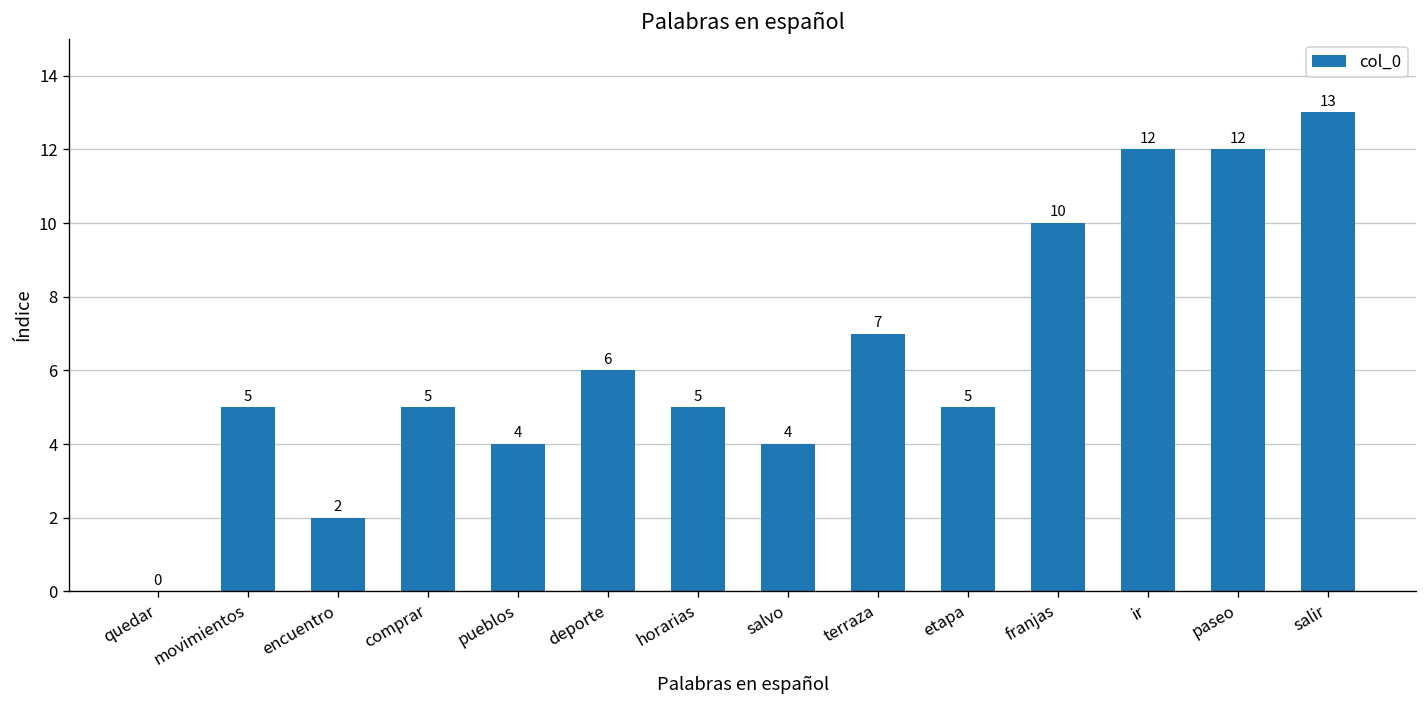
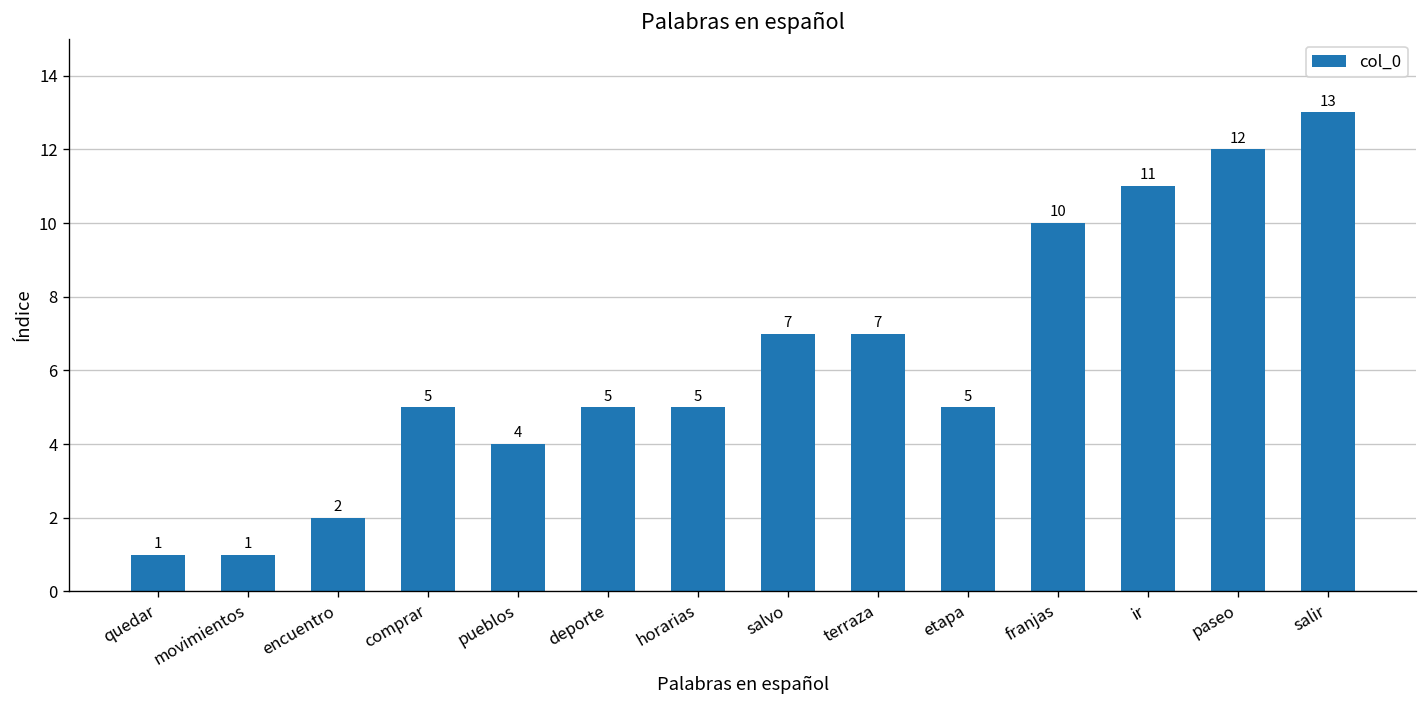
quedar: 0 -> 1
movimientos: 5 -> 1
deporte: 6 -> 5
salvo: 4 -> 7
ir: 12 -> 11
